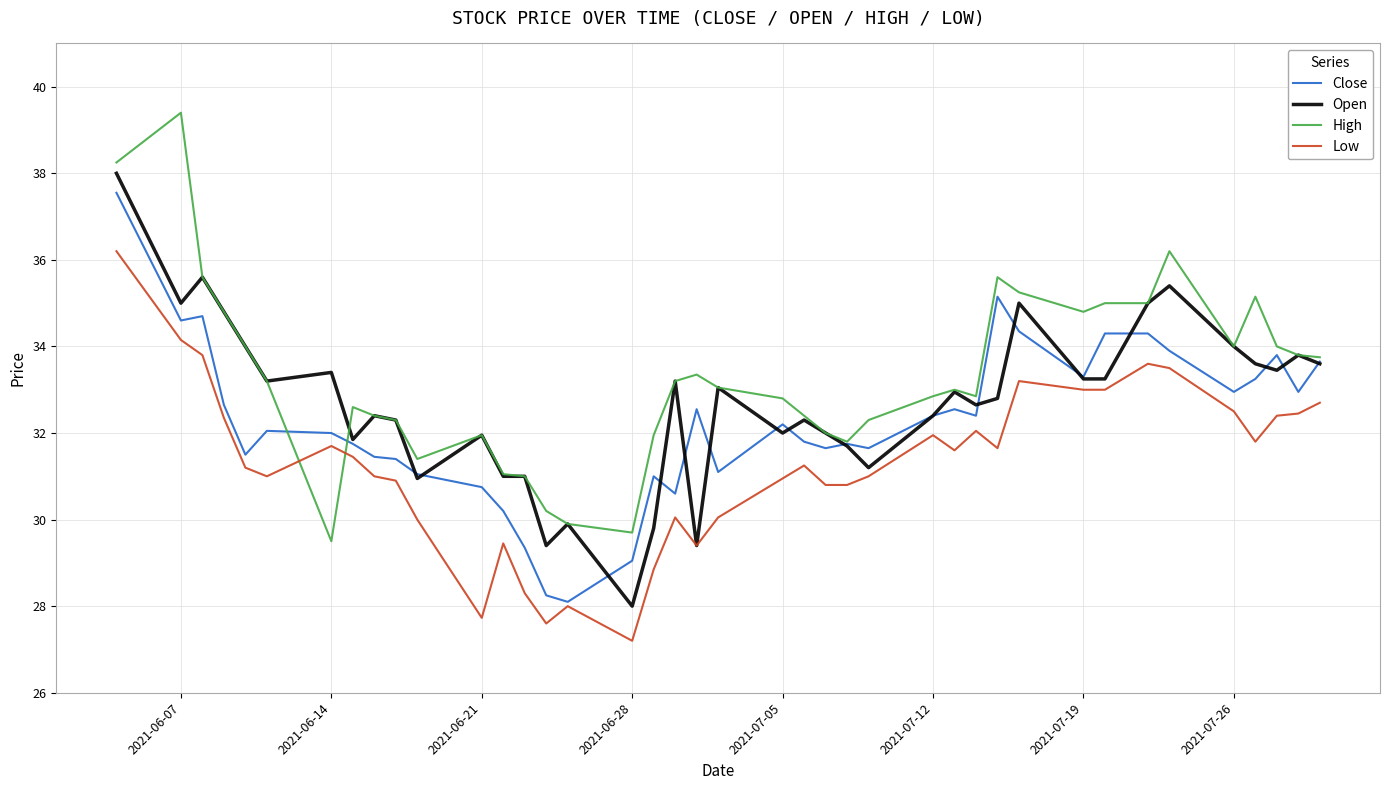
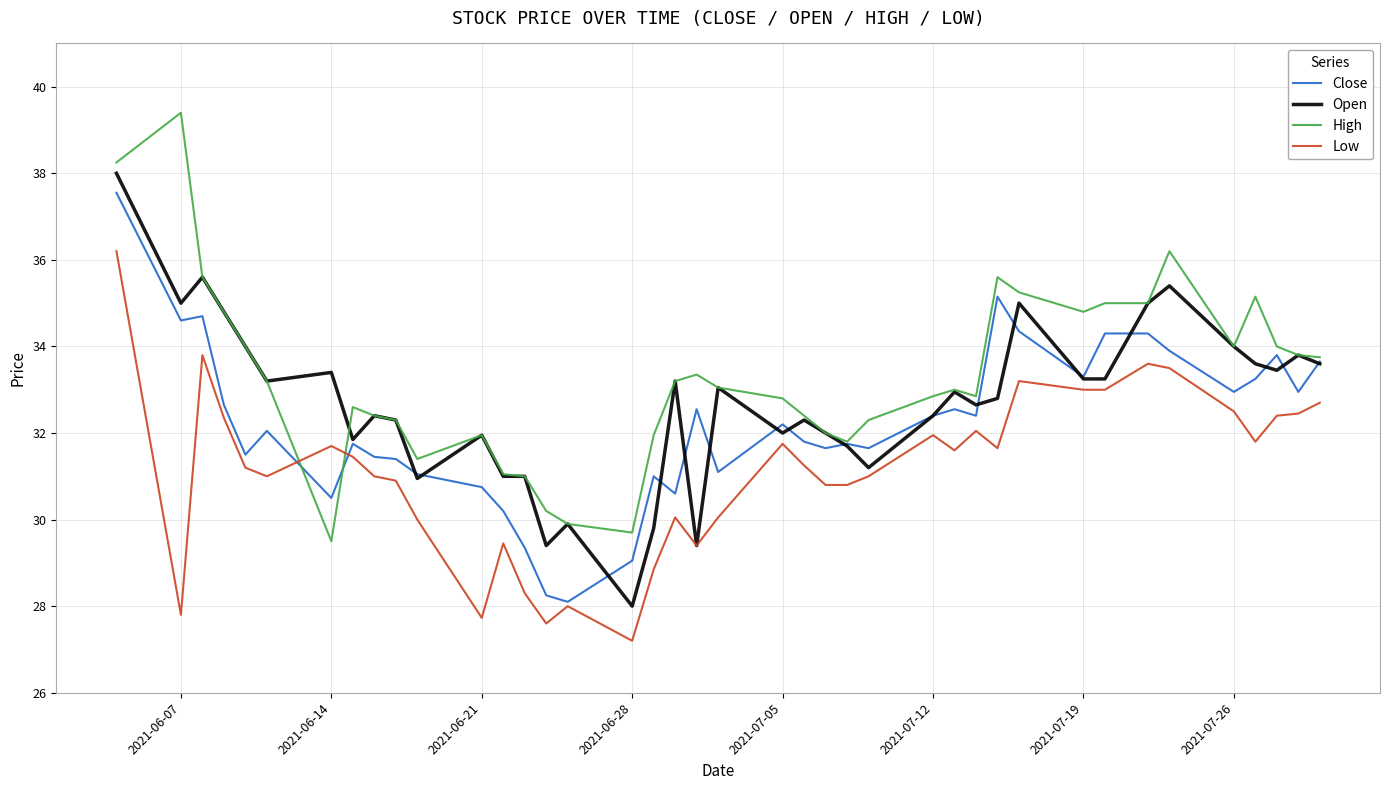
Low, 2021-06-07: 34.2 -> 27.8
Close, 2021-06-14: 32.0 -> 30.5
Low, 2021-07-05: 31.0 -> 31.8
